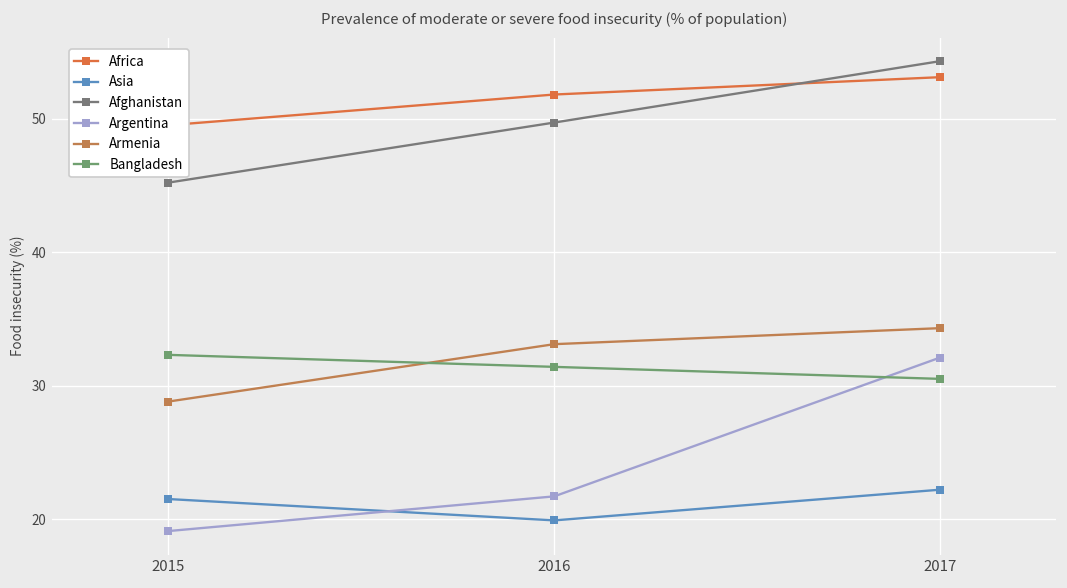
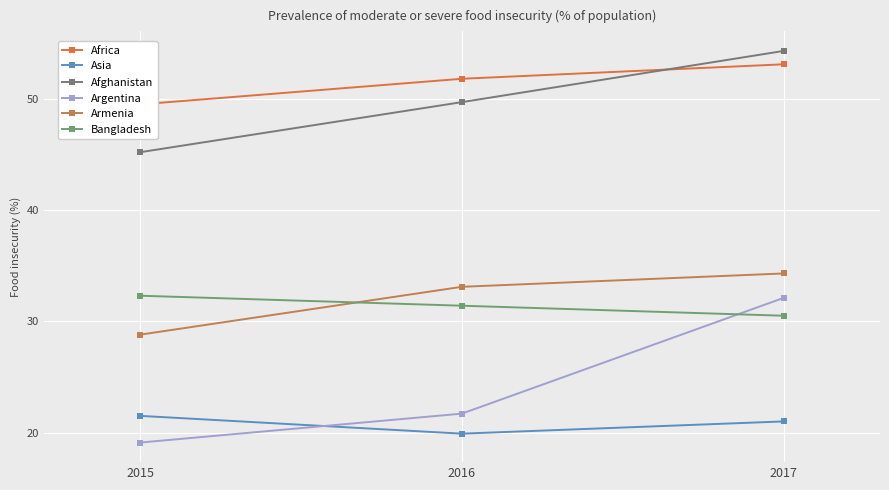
Asia, 2017: 22.2 -> 21.0
